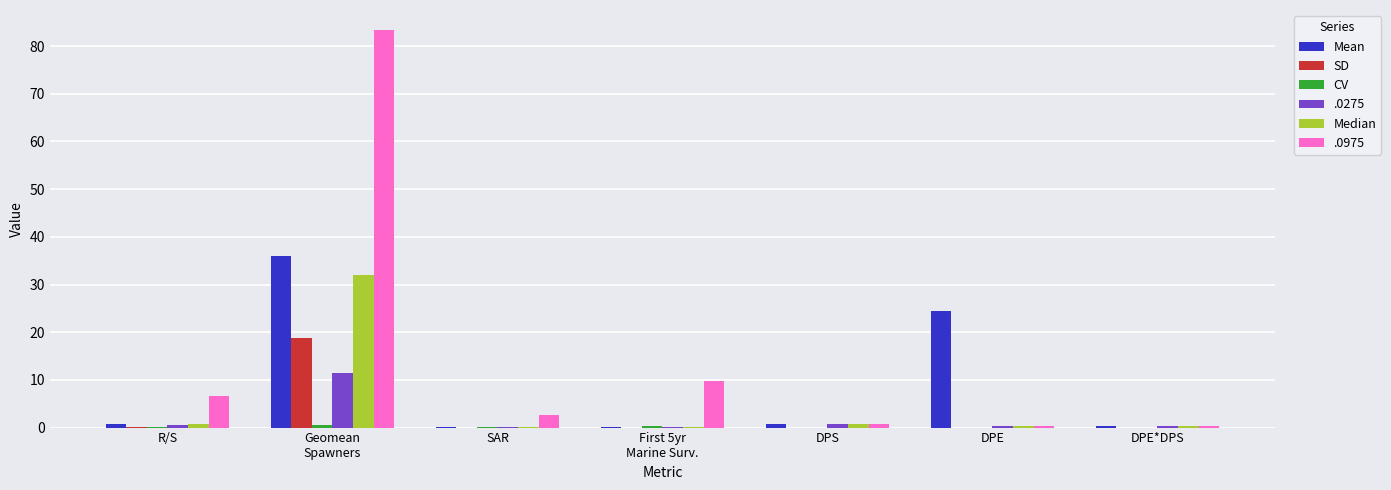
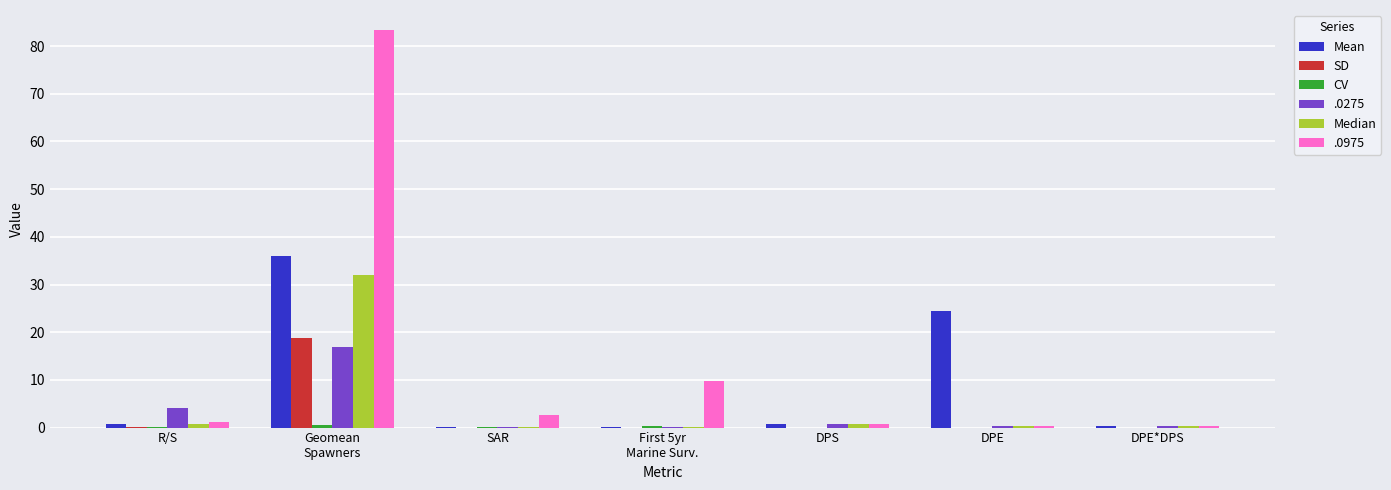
.0275, R/S: 1 -> 4
.0975, R/S: 7 -> 1
.0275, Geomean Spawners: 11 -> 17
